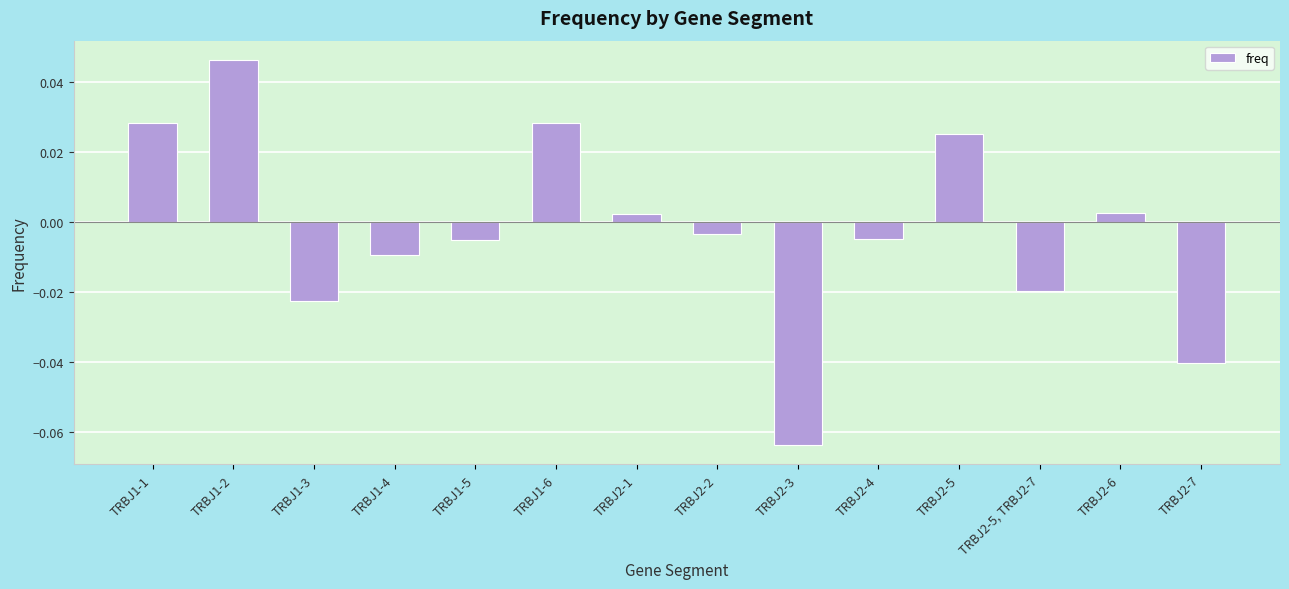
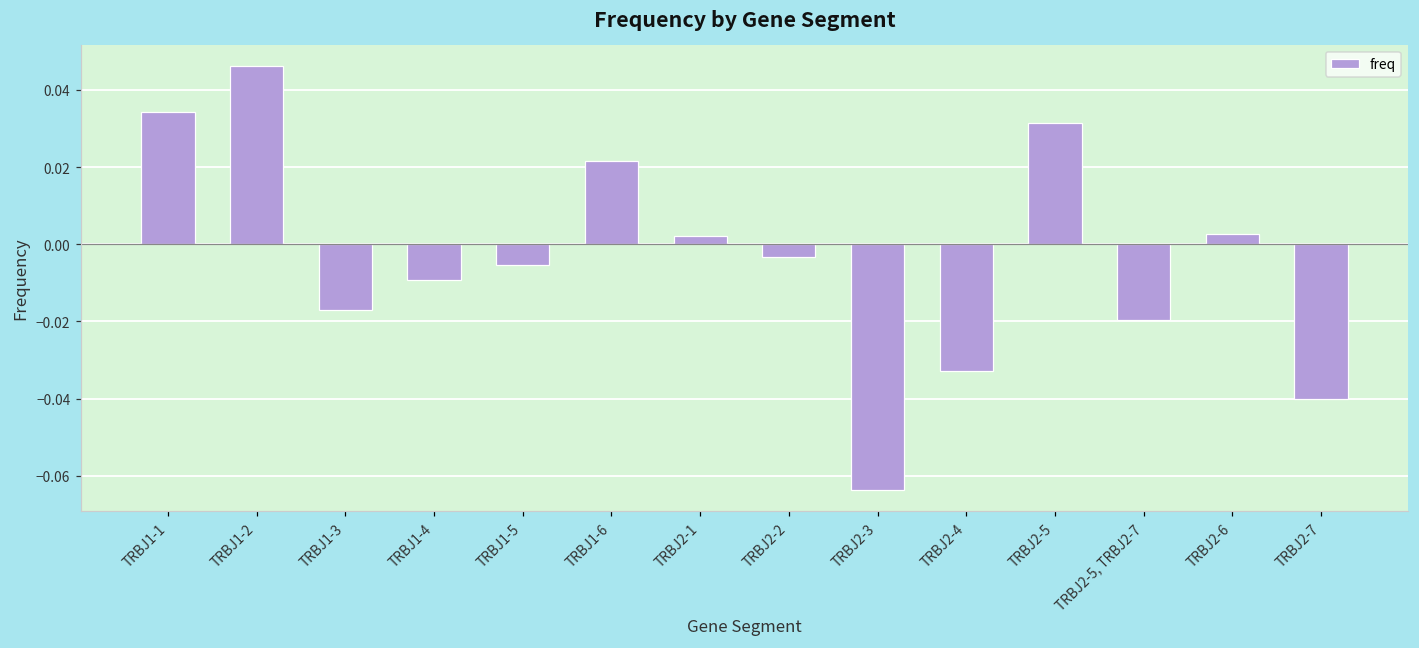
TRBJ1-1: 0.028 -> 0.034
TRBJ1-3: -0.022 -> -0.017
TRBJ1-6: 0.028 -> 0.022
TRBJ2-4: -0.005 -> -0.033
TRBJ2-5: 0.025 -> 0.031
